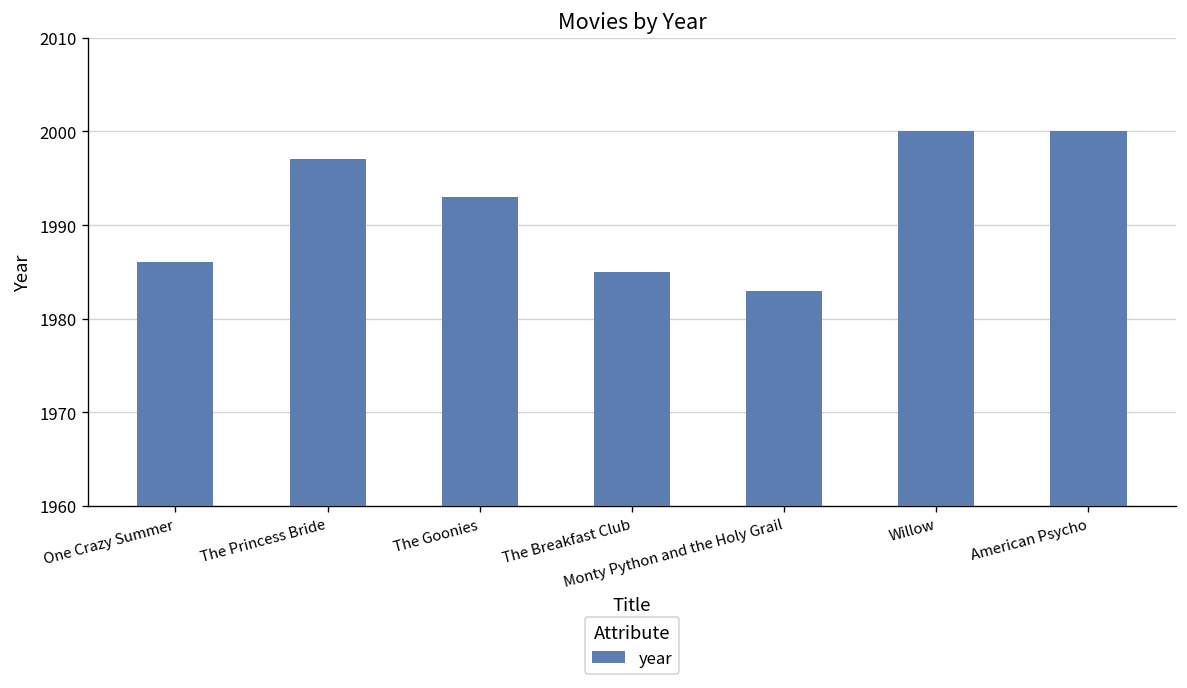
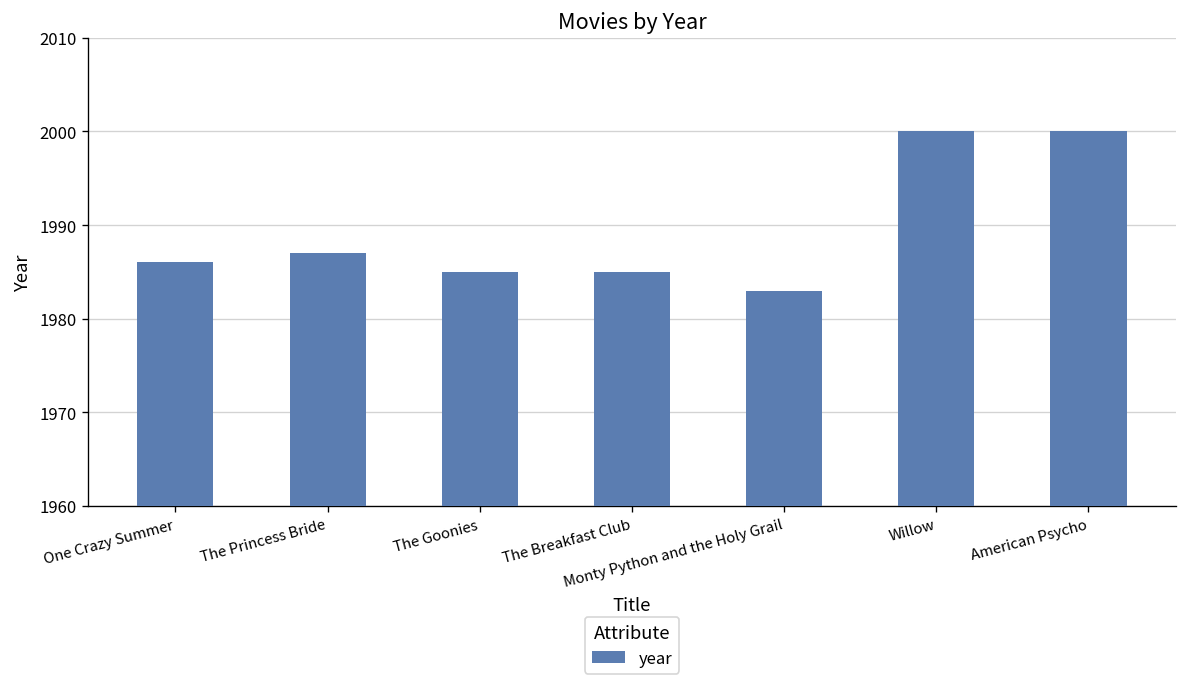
The Princess Bride: 1997 -> 1987
The Goonies: 1993 -> 1985
